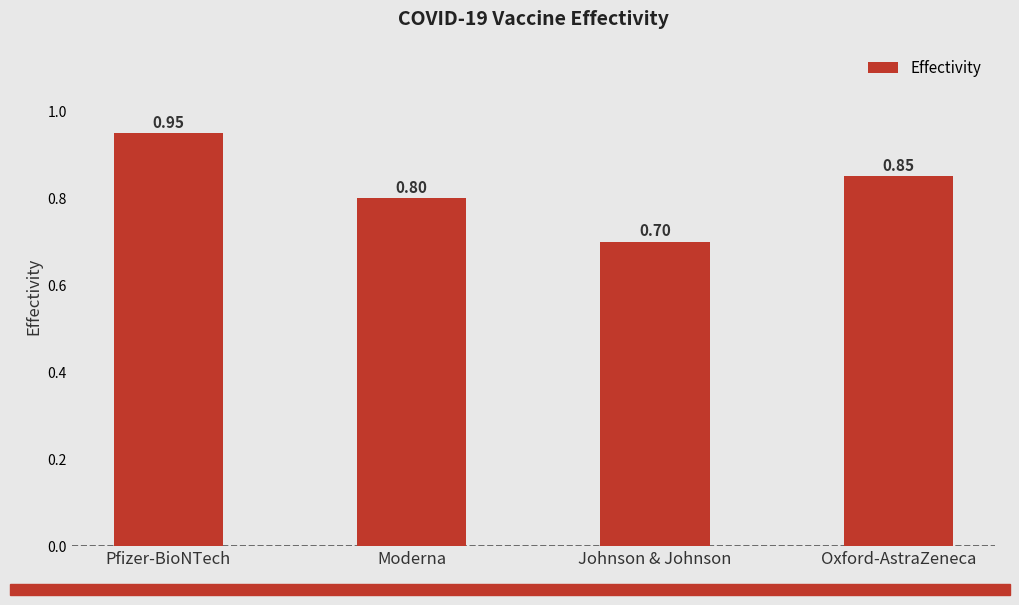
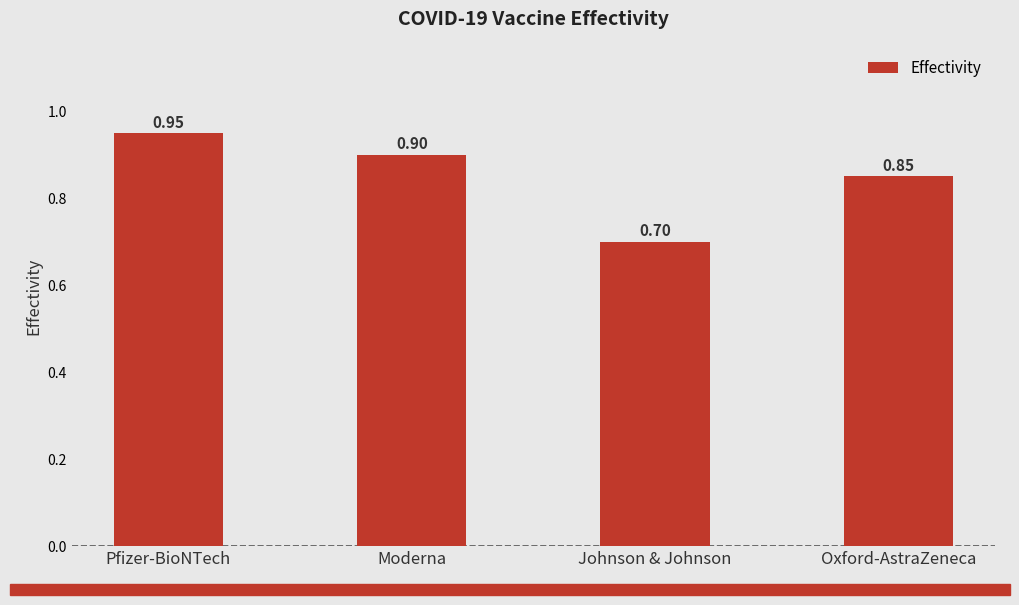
Moderna: 0.80 -> 0.90
